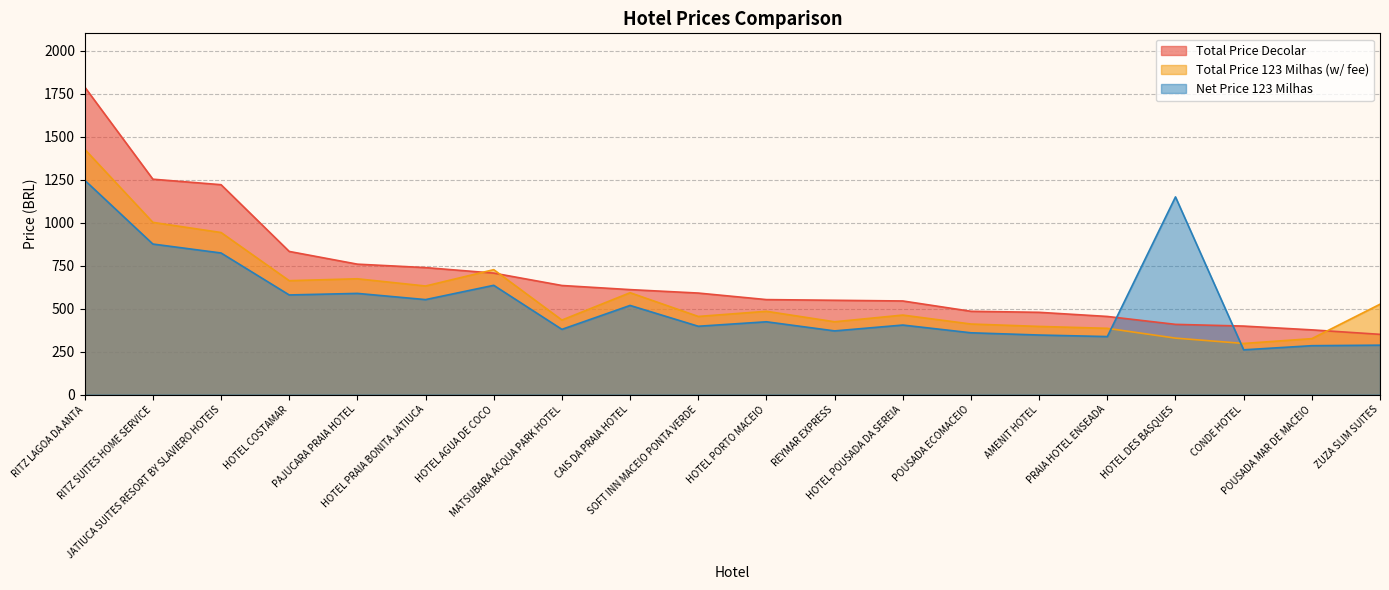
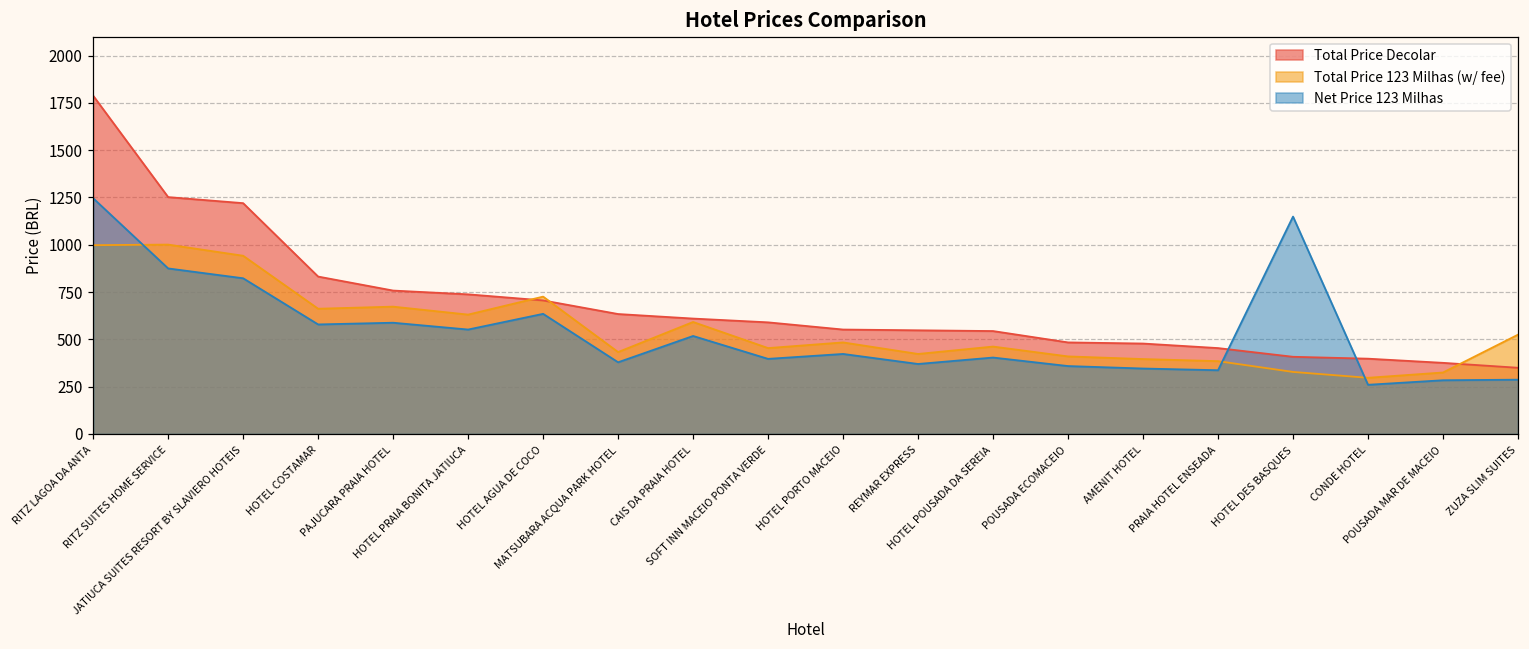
Total Price 123 Milhas (w/ fee), RITZ LAGOA DA ANTA: 1430 -> 1000
